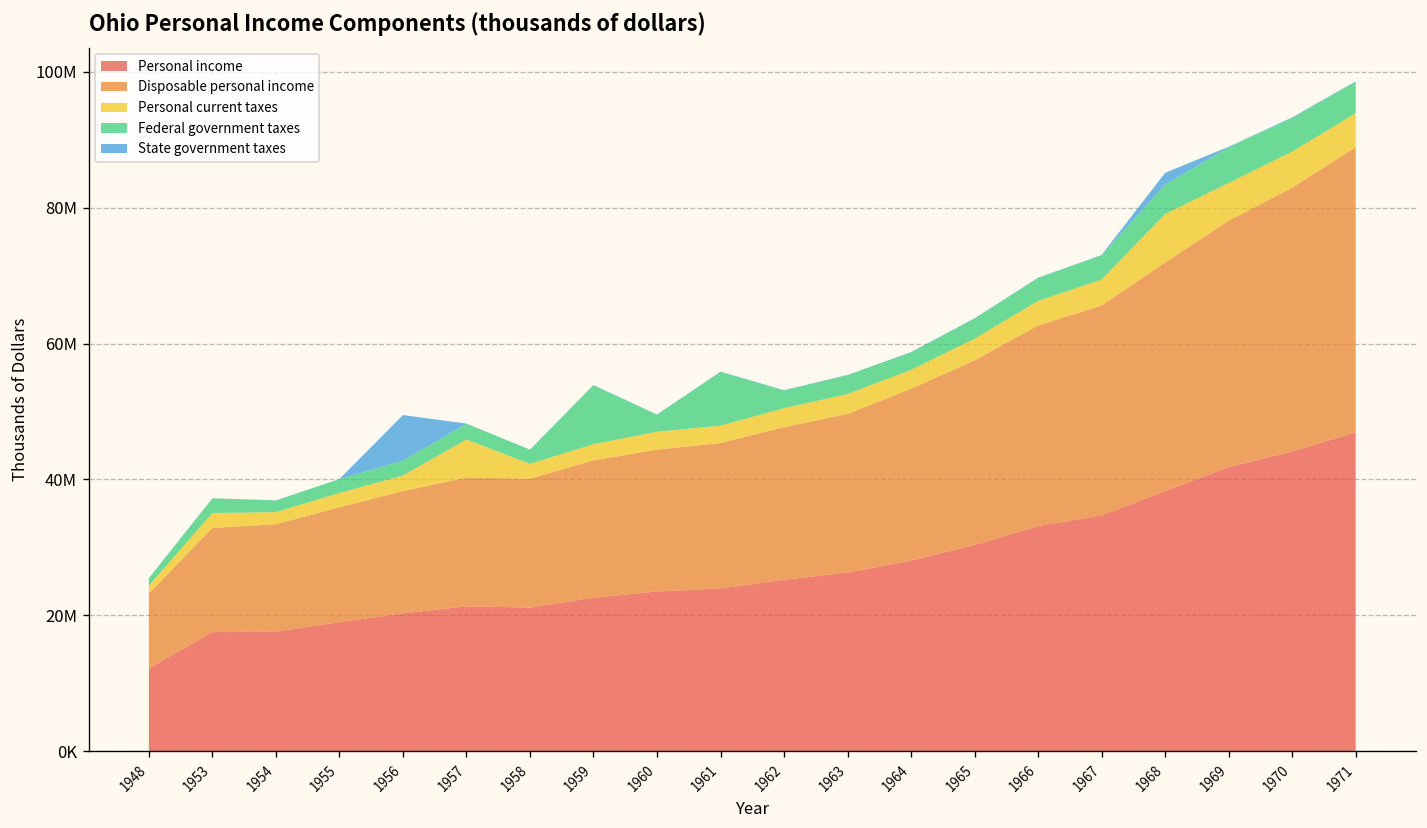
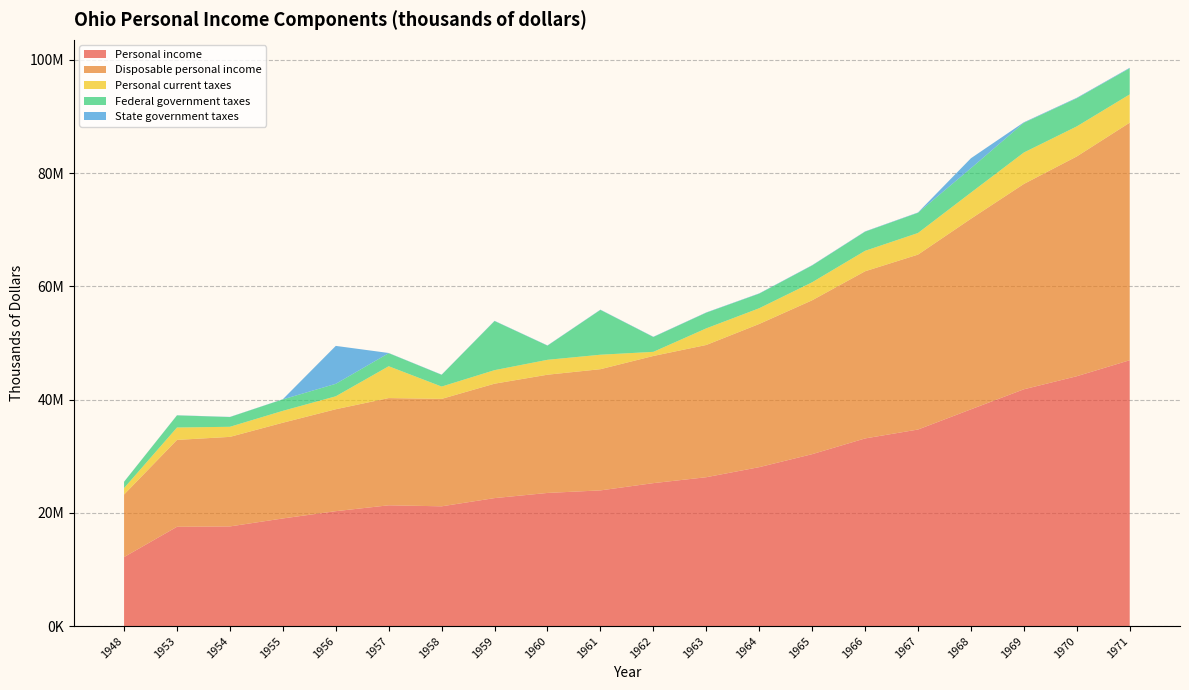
Personal current taxes, 1962: 3000000 -> 1000000
Personal current taxes, 1968: 7000000 -> 5000000
